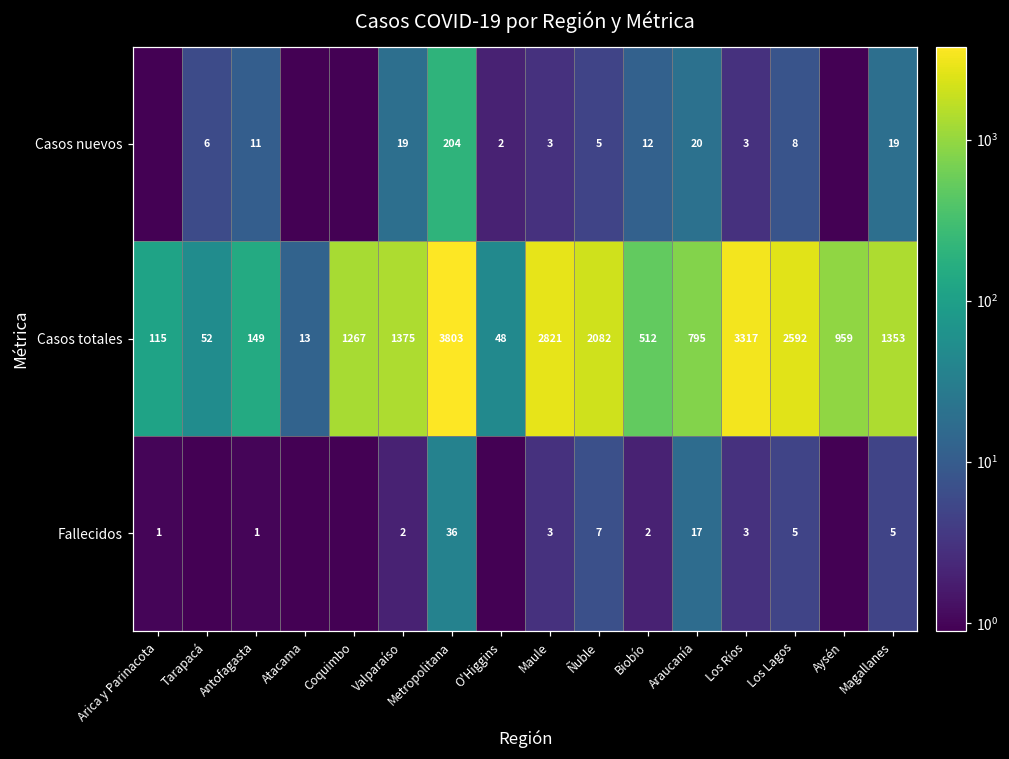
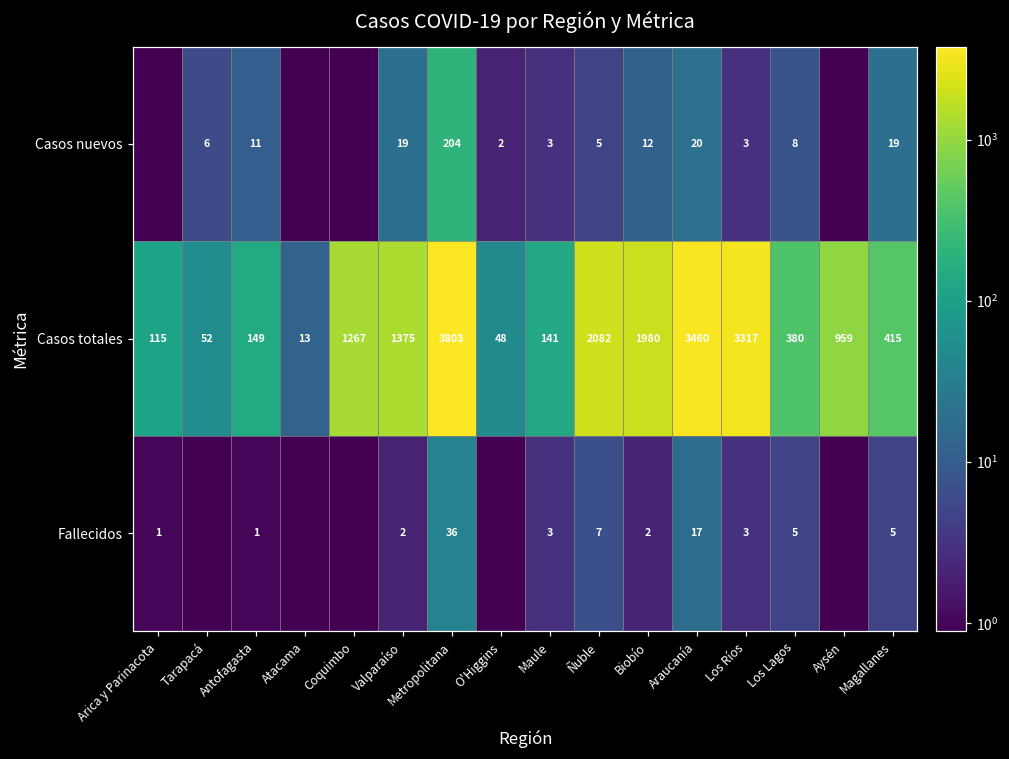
Casos totales, Maule: 2821 -> 141
Casos totales, Biobío: 512 -> 1980
Casos totales, Araucanía: 795 -> 3460
Casos totales, Los Lagos: 2592 -> 380
Casos totales, Magallanes: 1353 -> 415
